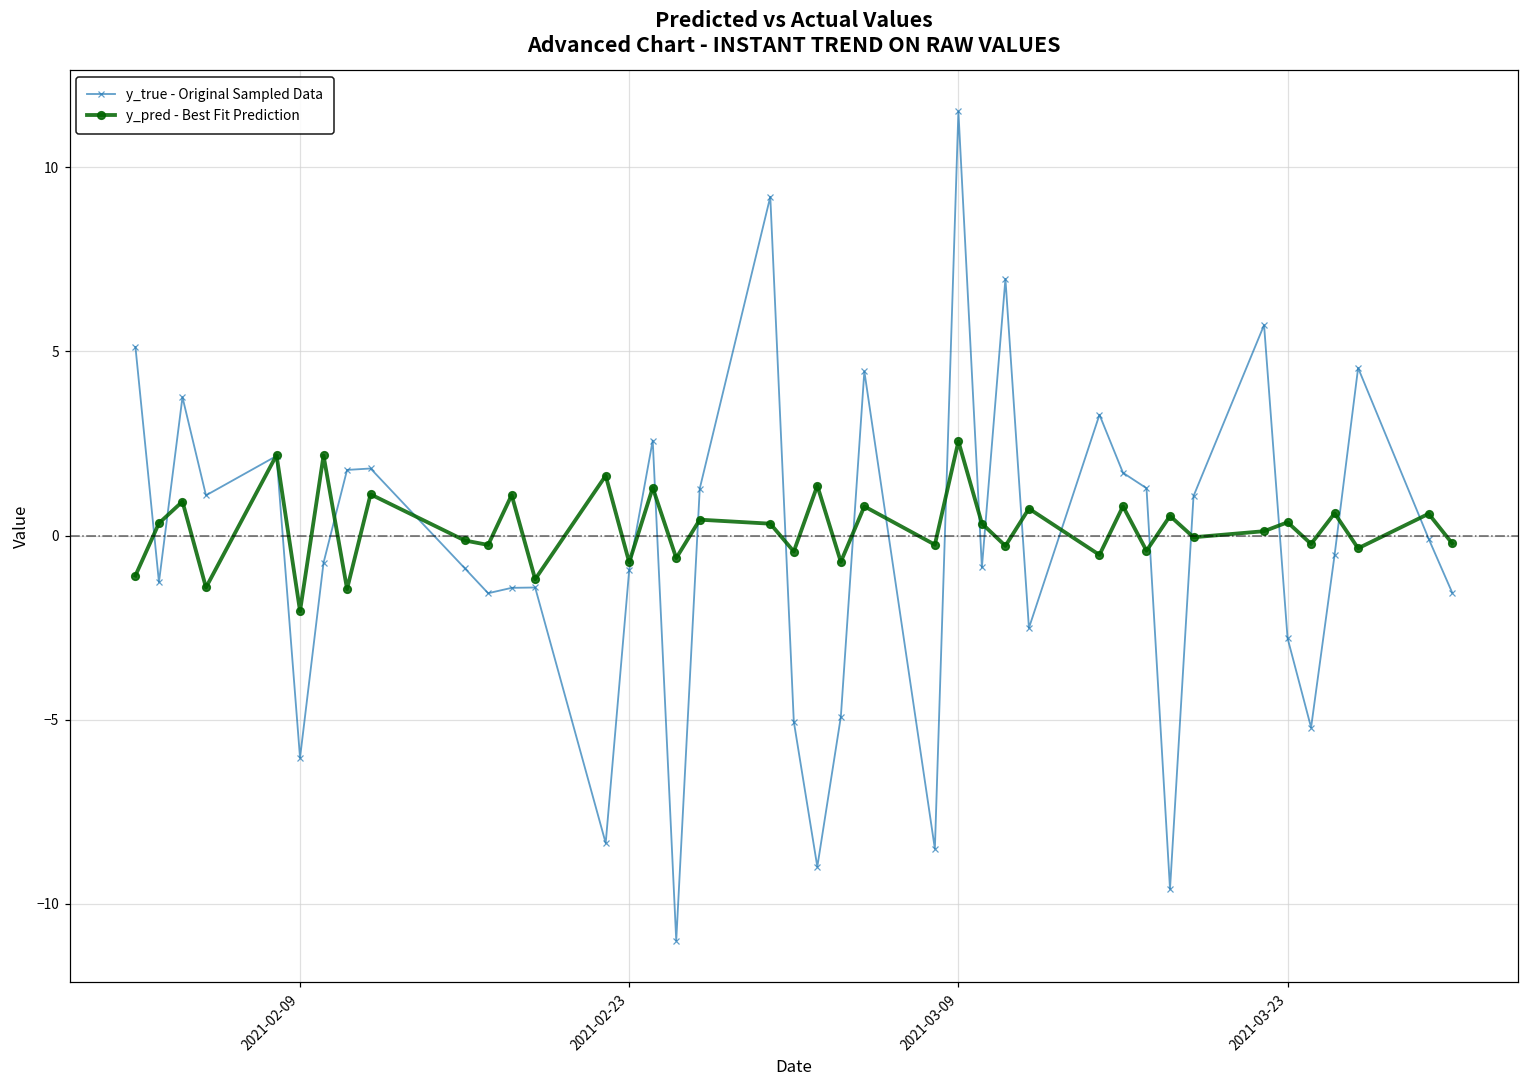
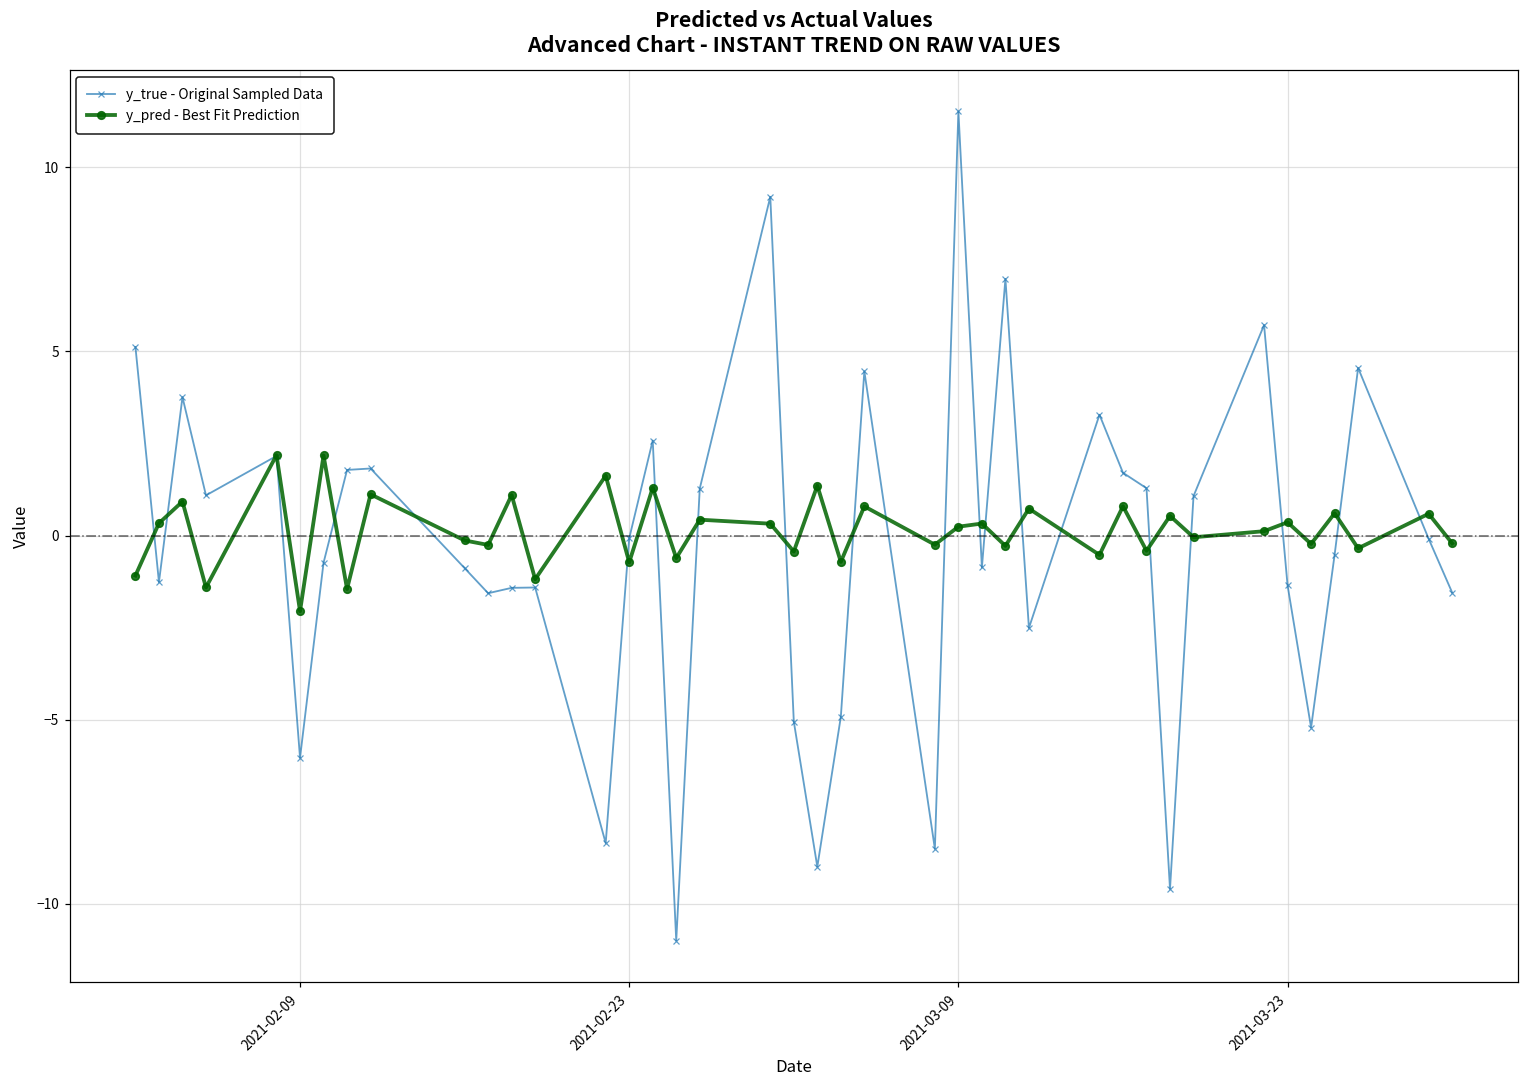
y_true - Original Sampled Data, 2021-02-23: -0.9 -> -0.1
y_pred - Best Fit Prediction, 2021-03-09: 2.6 -> 0.2
y_true - Original Sampled Data, 2021-03-23: -2.8 -> -1.4
